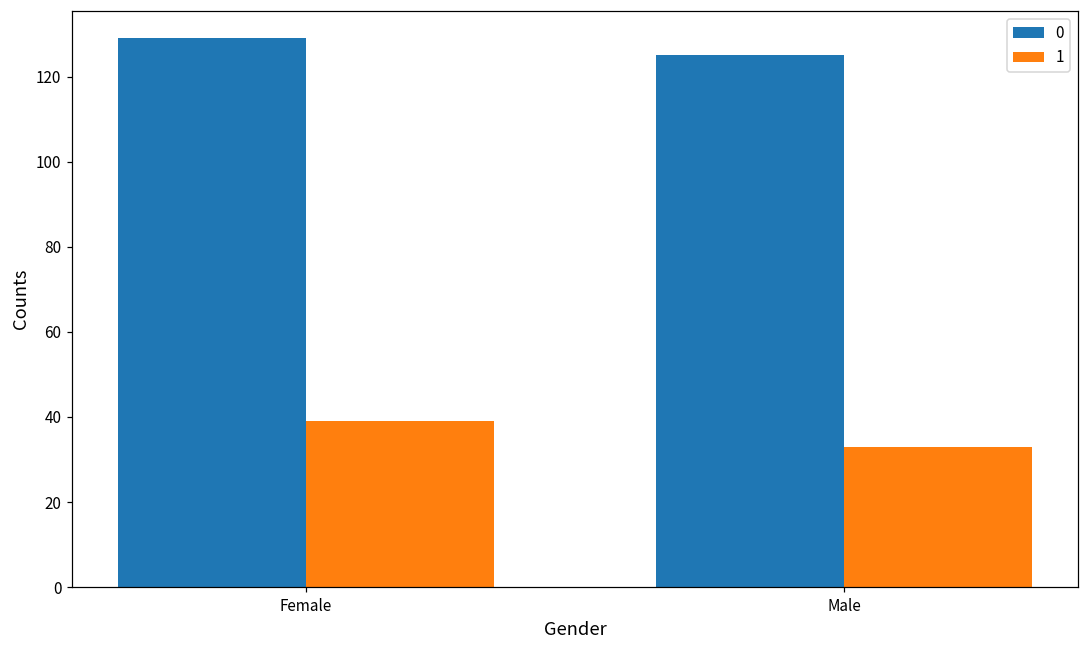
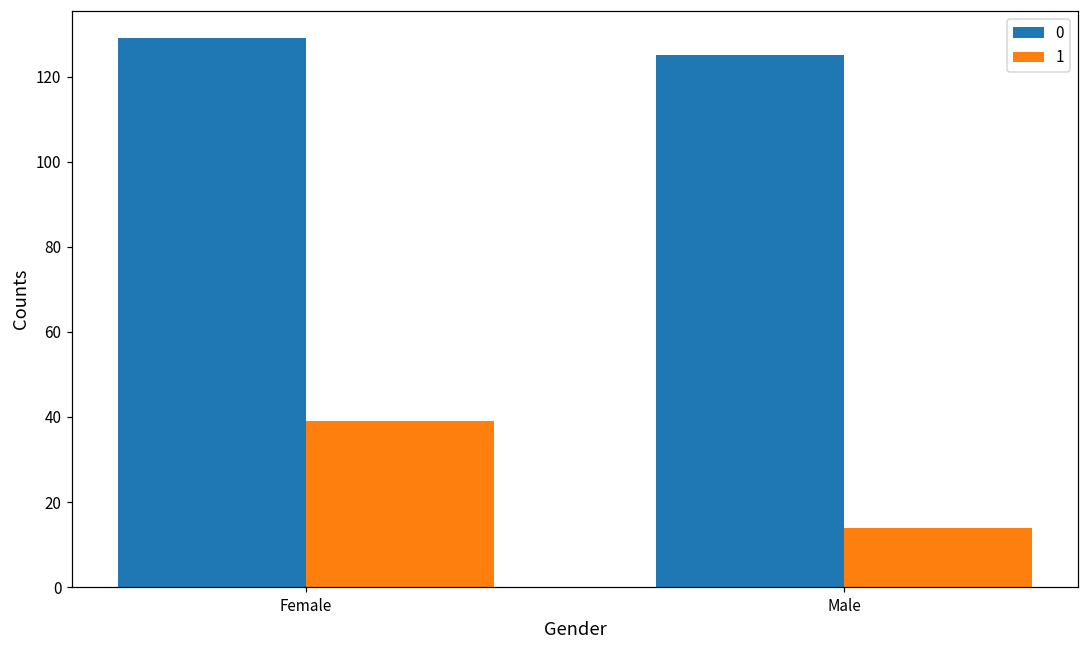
1, Male: 33 -> 14
